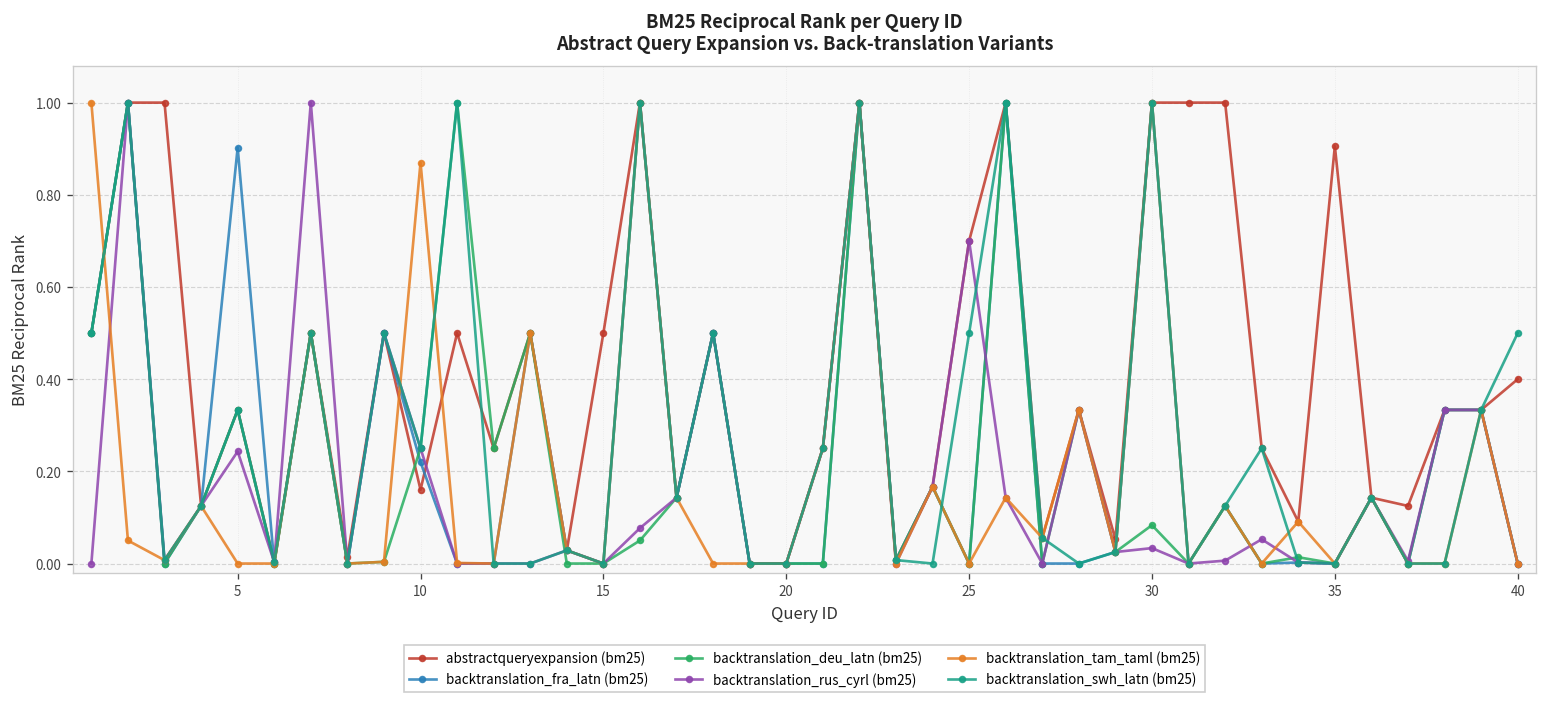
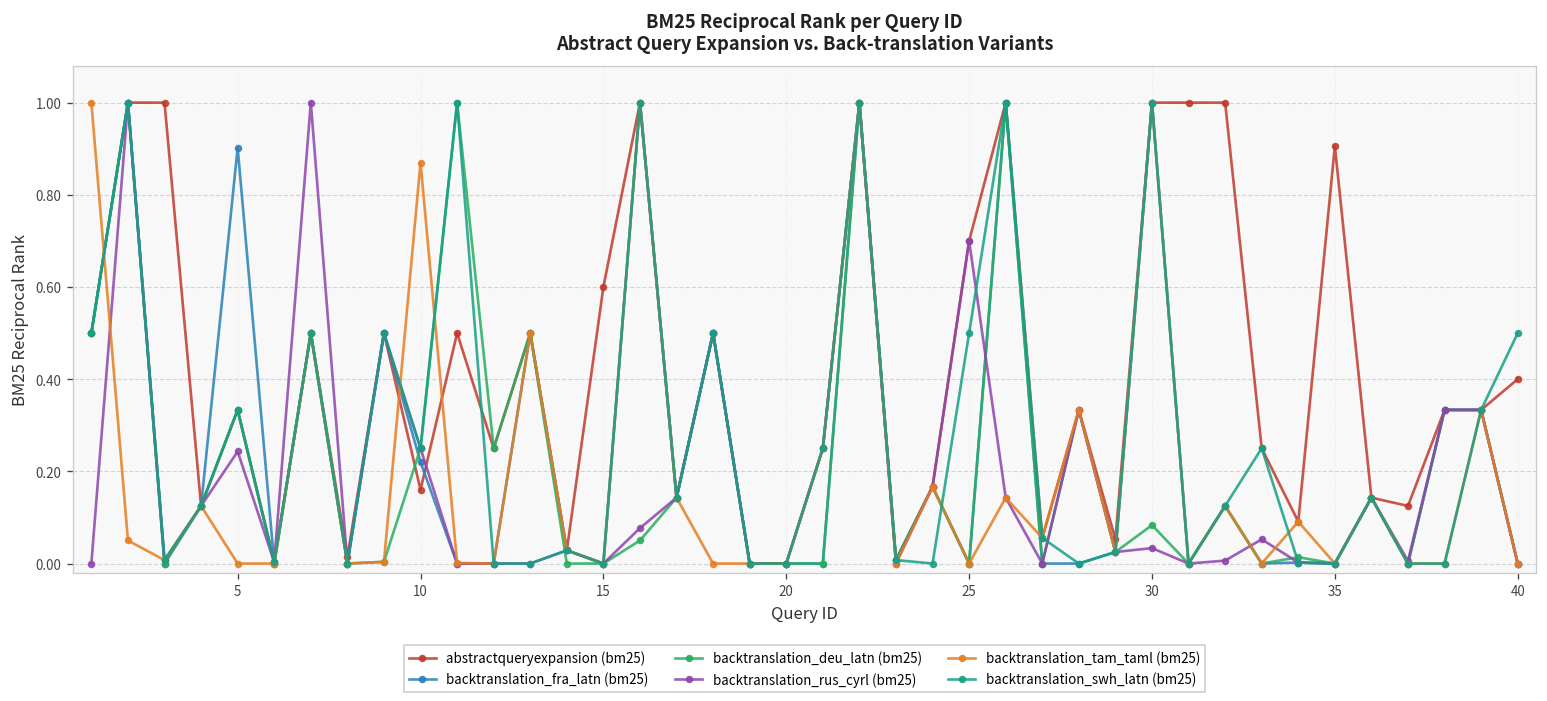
abstractqueryexpansion (bm25), 15: 0.5 -> 0.6
